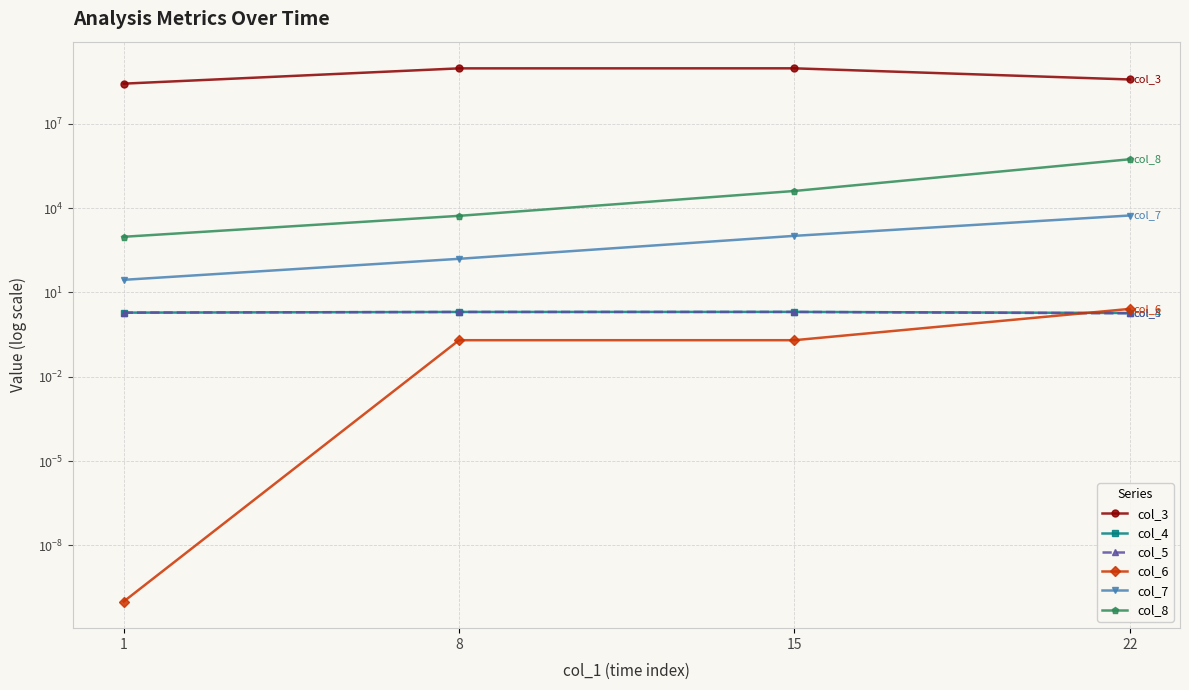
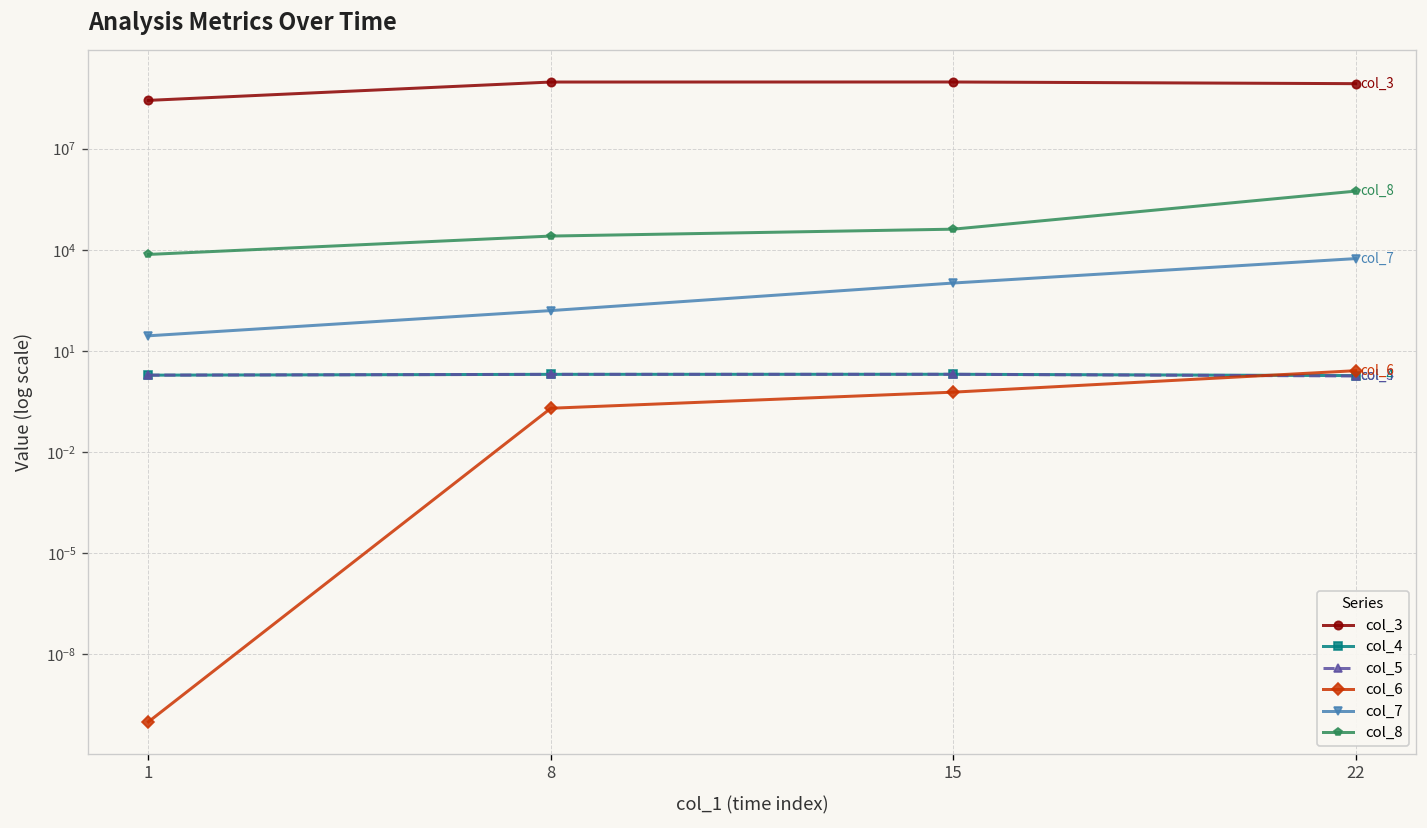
col_8, 1: 1000 -> 7000
col_8, 8: 5000 -> 30000
col_6, 15: 0.2 -> 0.6
col_3, 22: 400000000 -> 800000000
